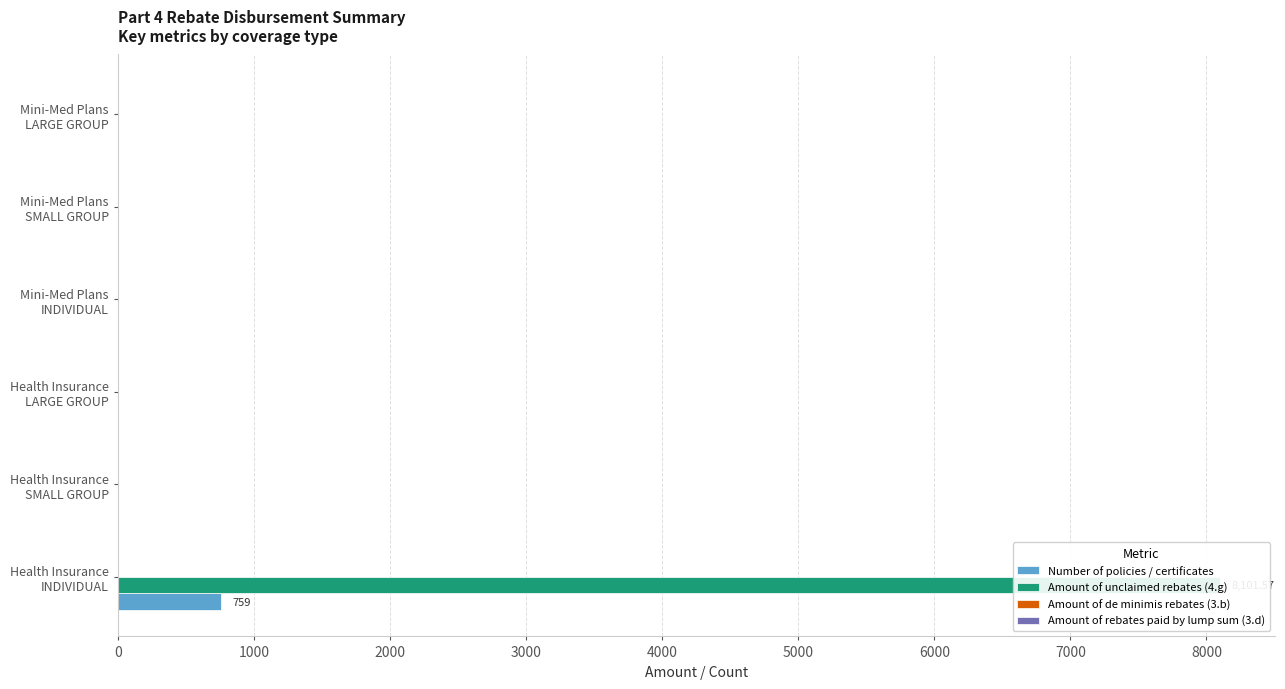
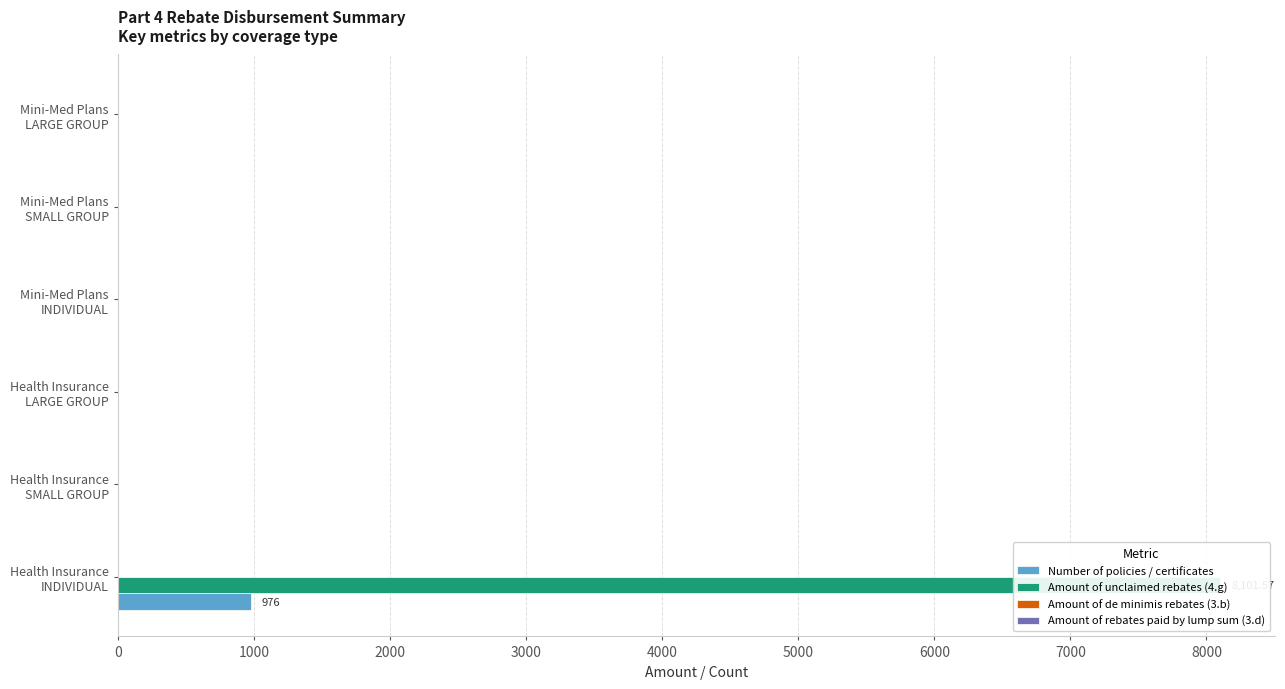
Number of policies / certificates, Health Insurance INDIVIDUAL: 759 -> 976
